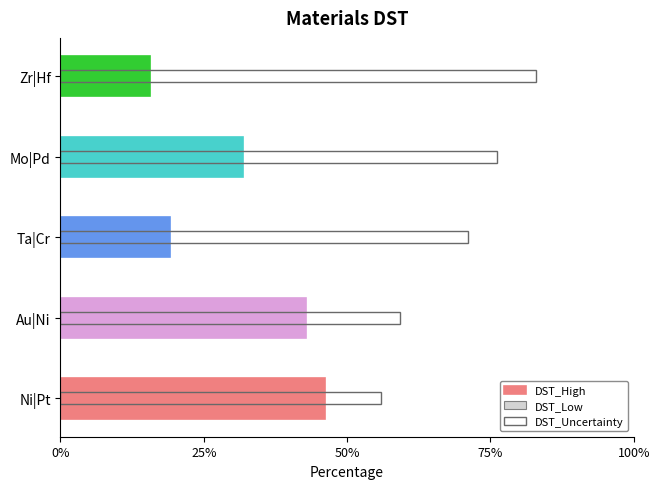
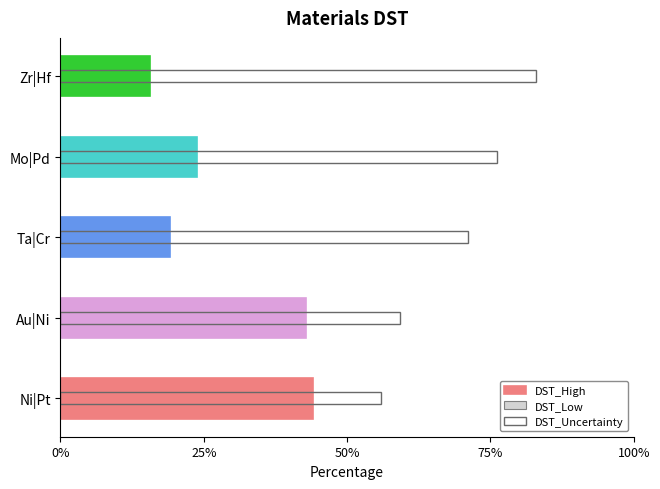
DST_High, Mo|Pd: 32% -> 24%
DST_High, Ni|Pt: 46% -> 44%
